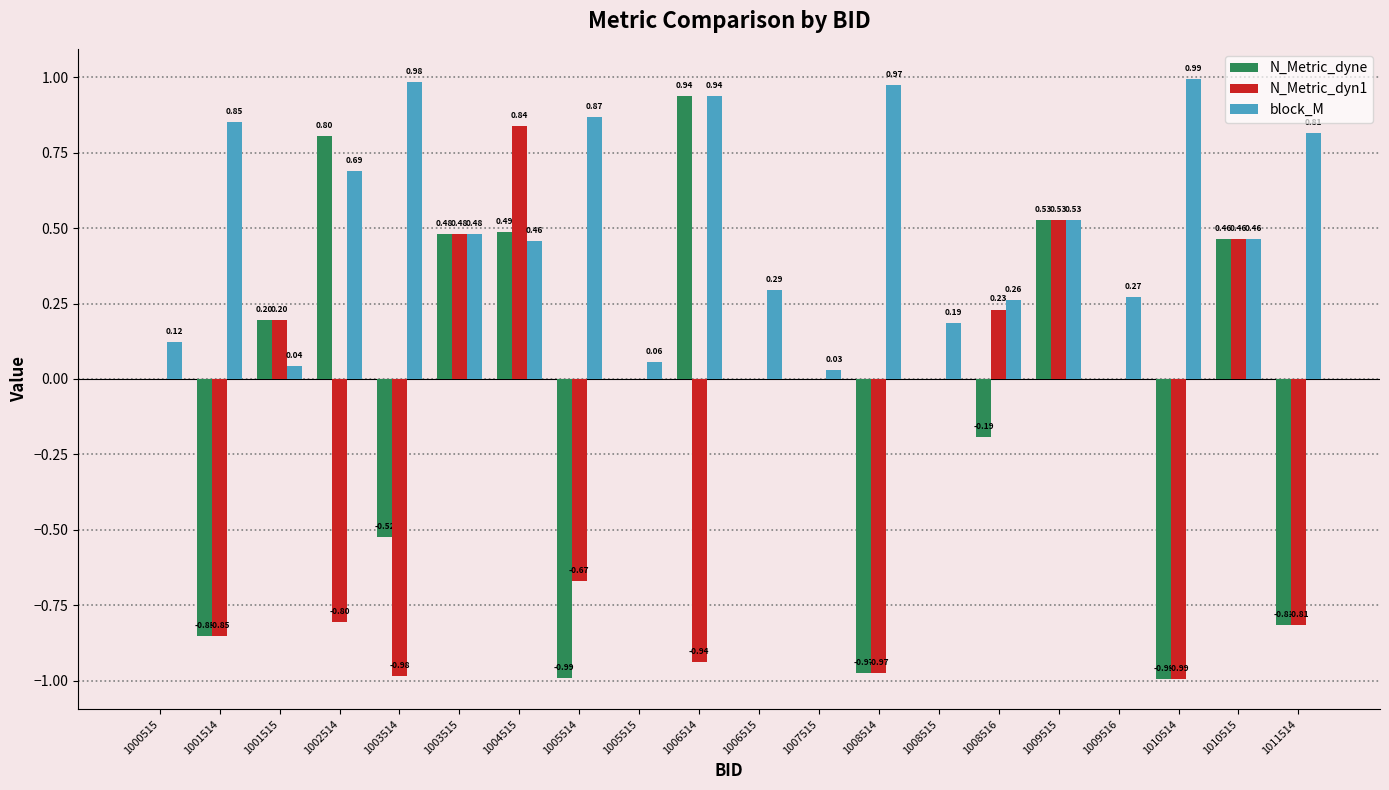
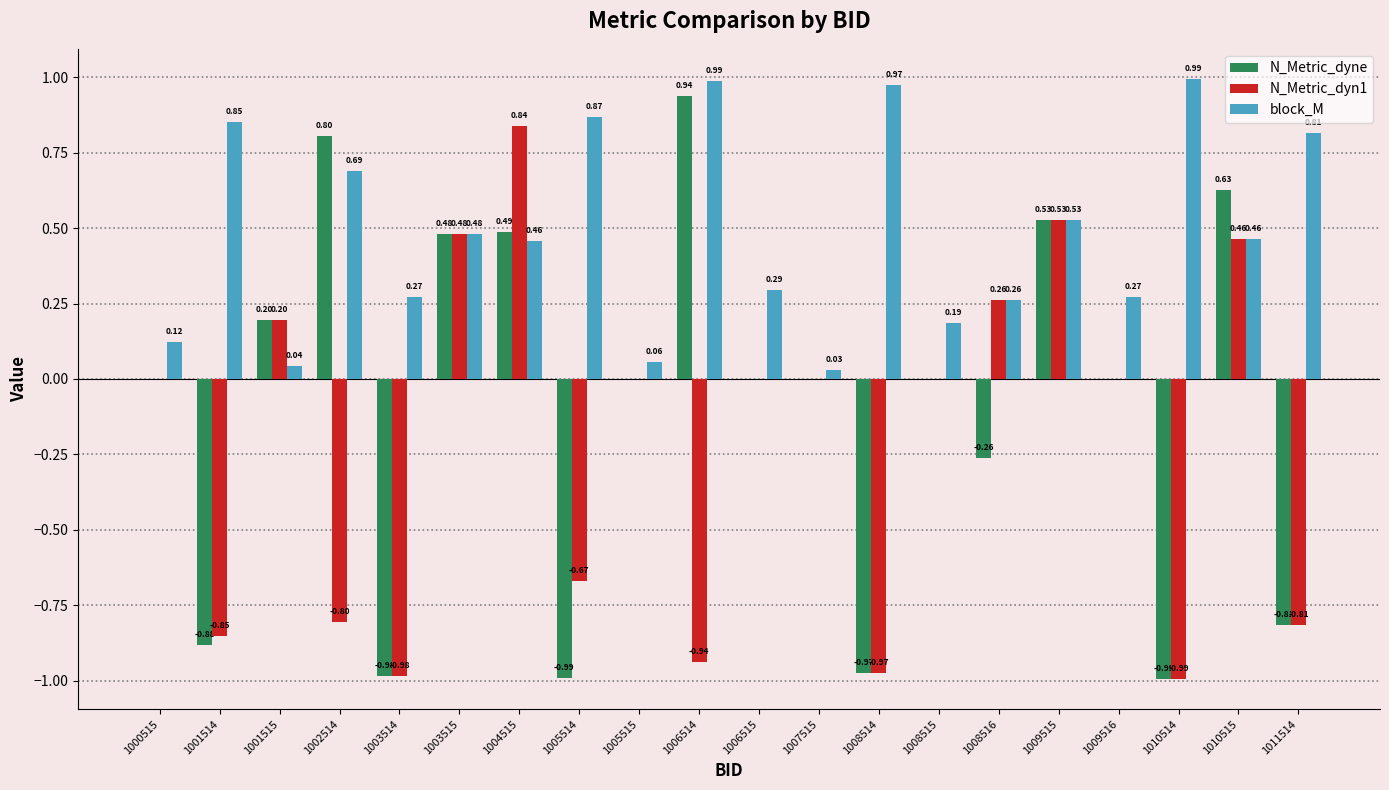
N_Metric_dyne, 1001514: -0.85 -> -0.88
N_Metric_dyne, 1003514: -0.52 -> -0.98
block_M, 1003514: 0.98 -> 0.27
block_M, 1006514: 0.94 -> 0.99
N_Metric_dyne, 1008516: -0.19 -> -0.26
N_Metric_dyn1, 1008516: 0.23 -> 0.26
N_Metric_dyne, 1010515: 0.46 -> 0.63
